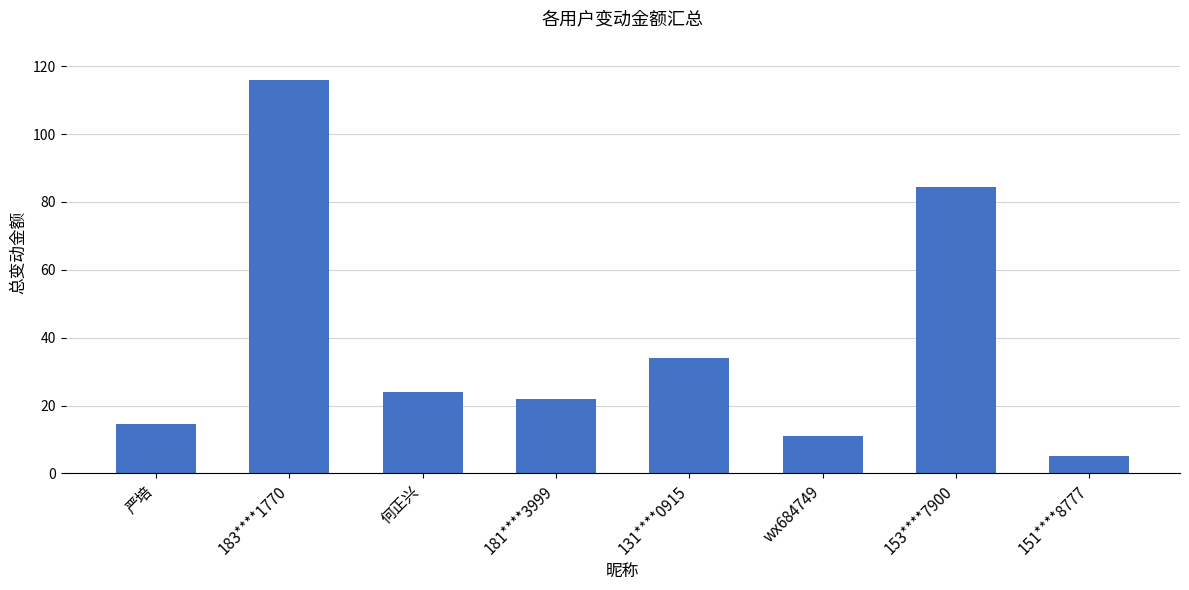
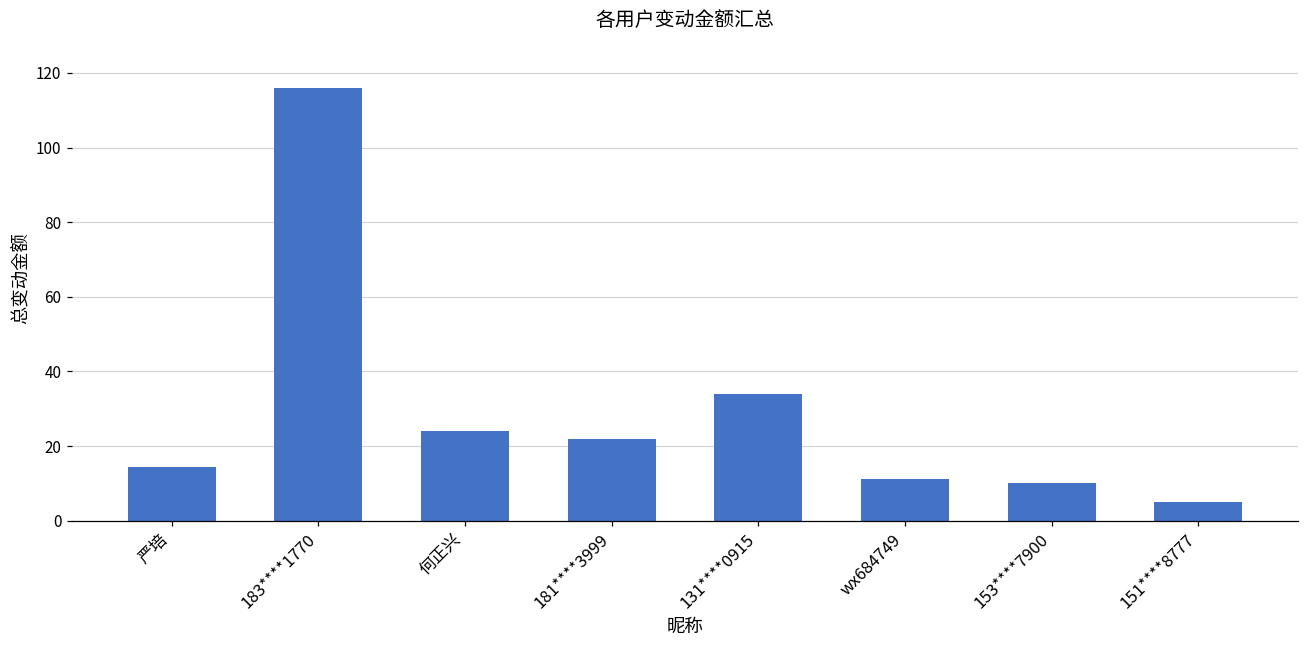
153****7900: 85 -> 10
